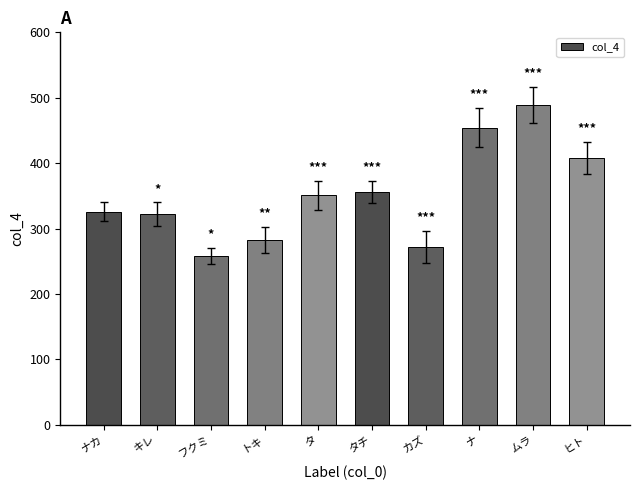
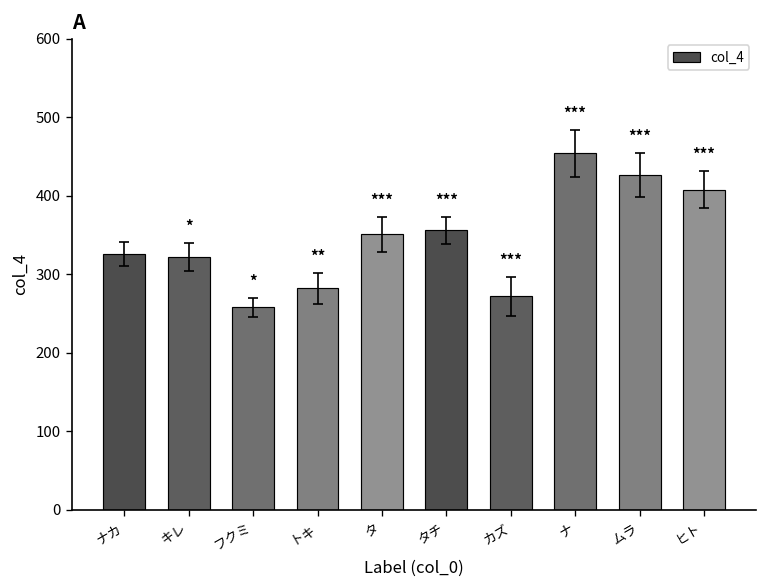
col_4, ムラ: 490 -> 430
